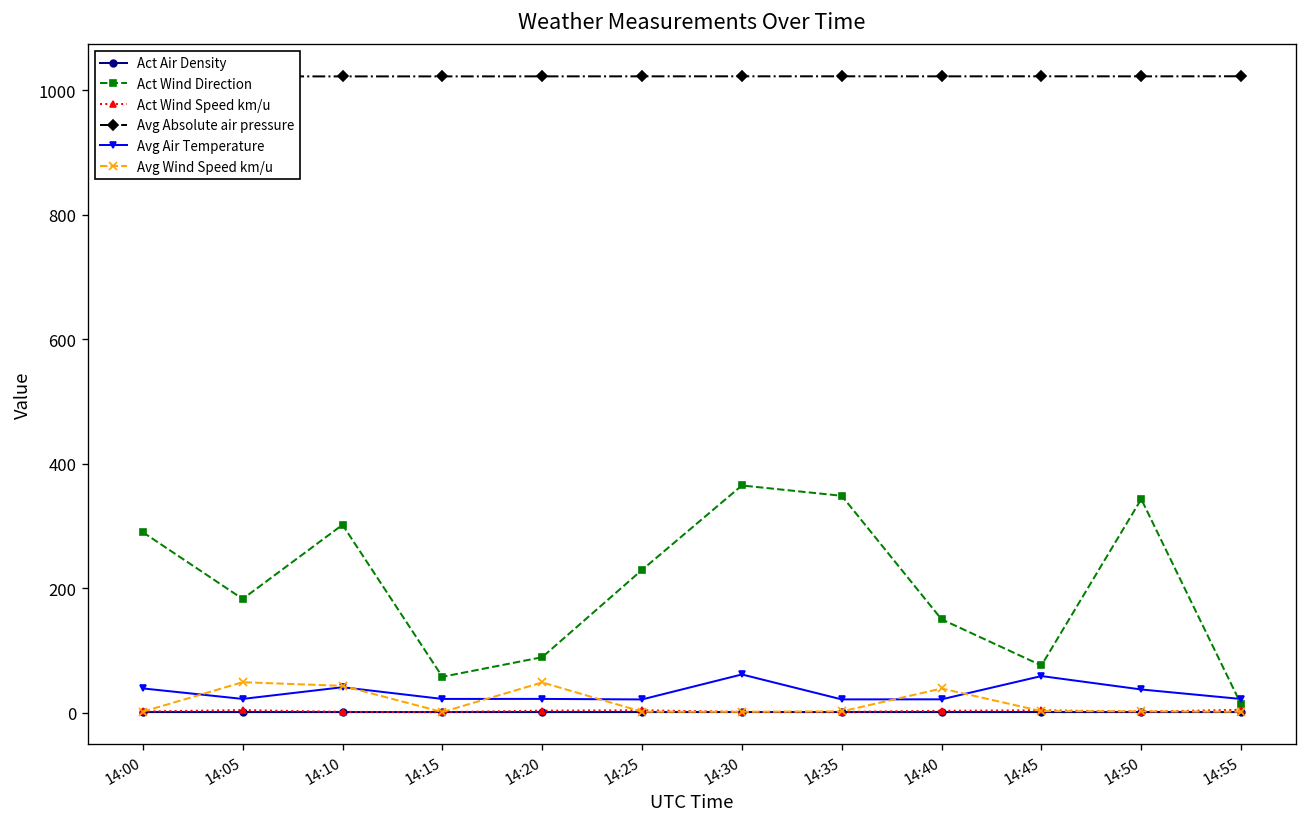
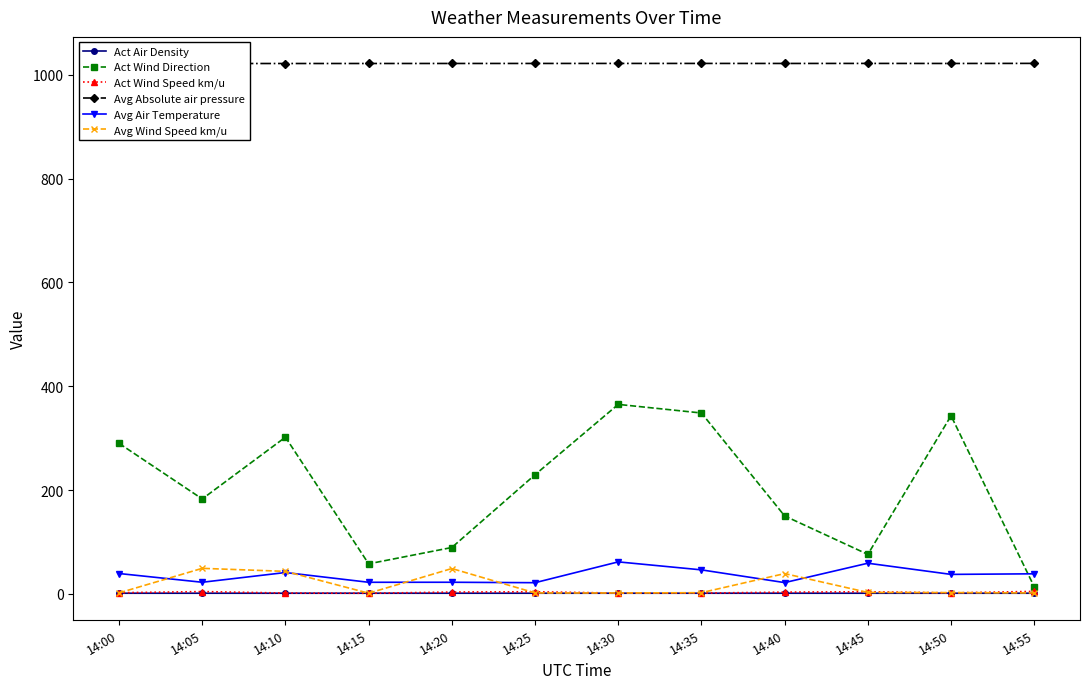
Avg Air Temperature, 14:35: 20 -> 50
Avg Air Temperature, 14:55: 20 -> 40
